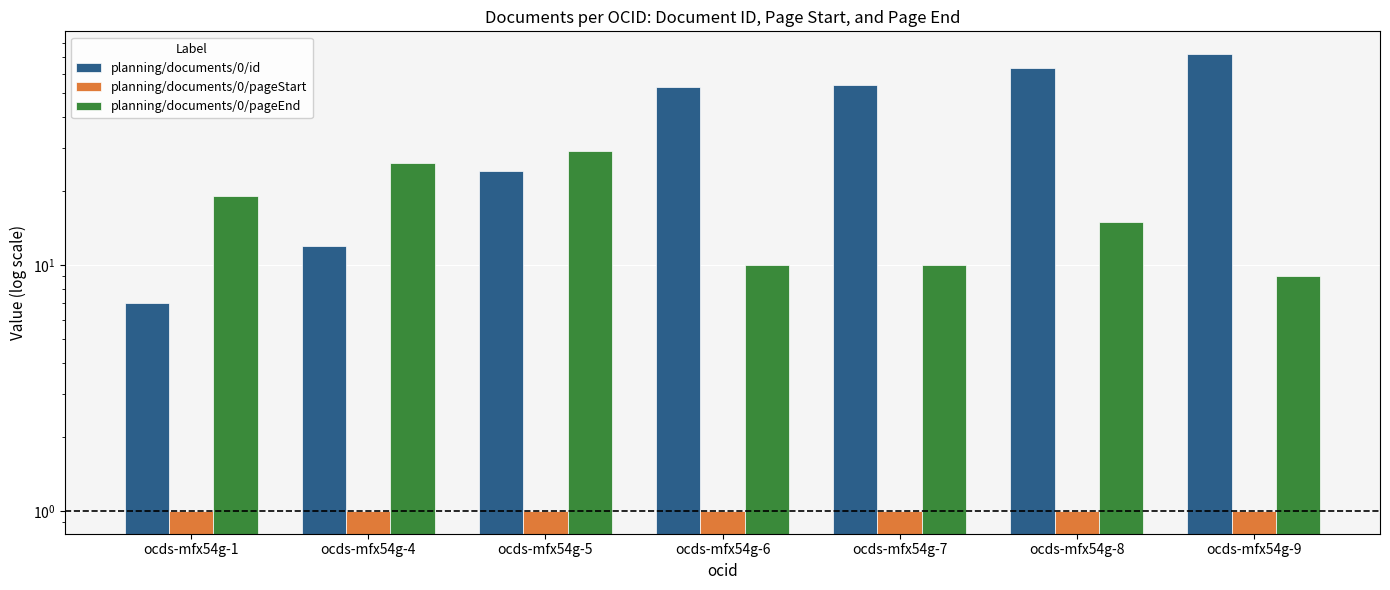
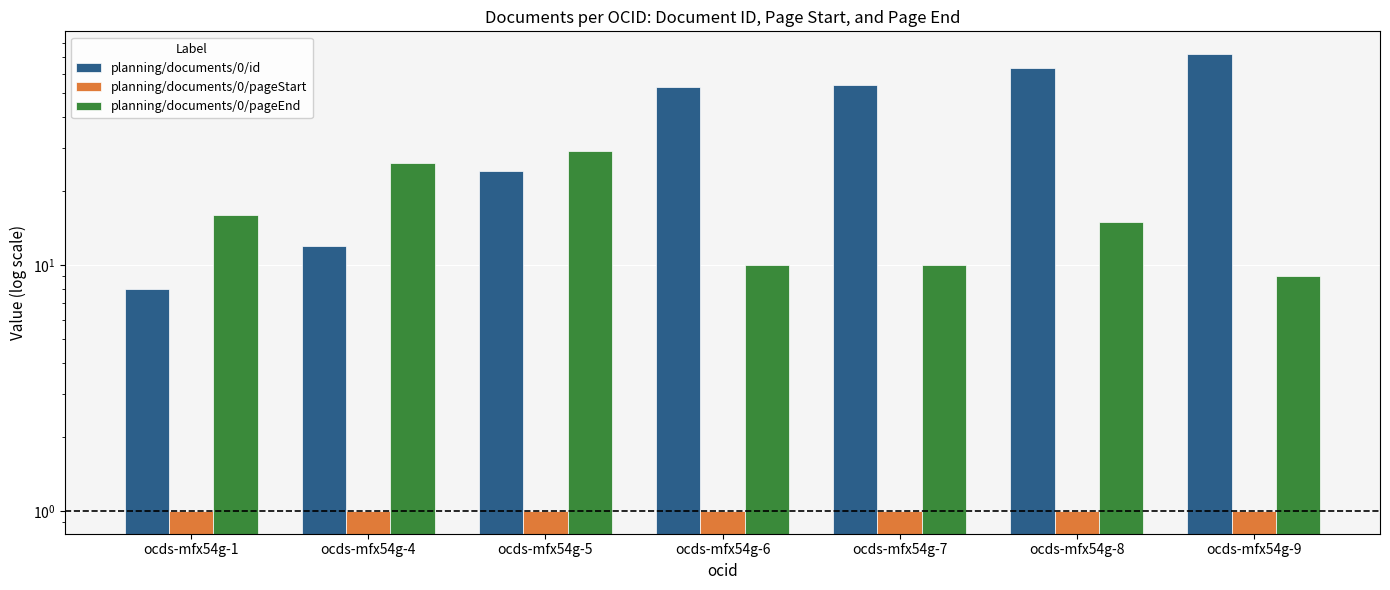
planning/documents/0/id, ocds-mfx54g-1: 7 -> 8
planning/documents/0/pageEnd, ocds-mfx54g-1: 19 -> 16
